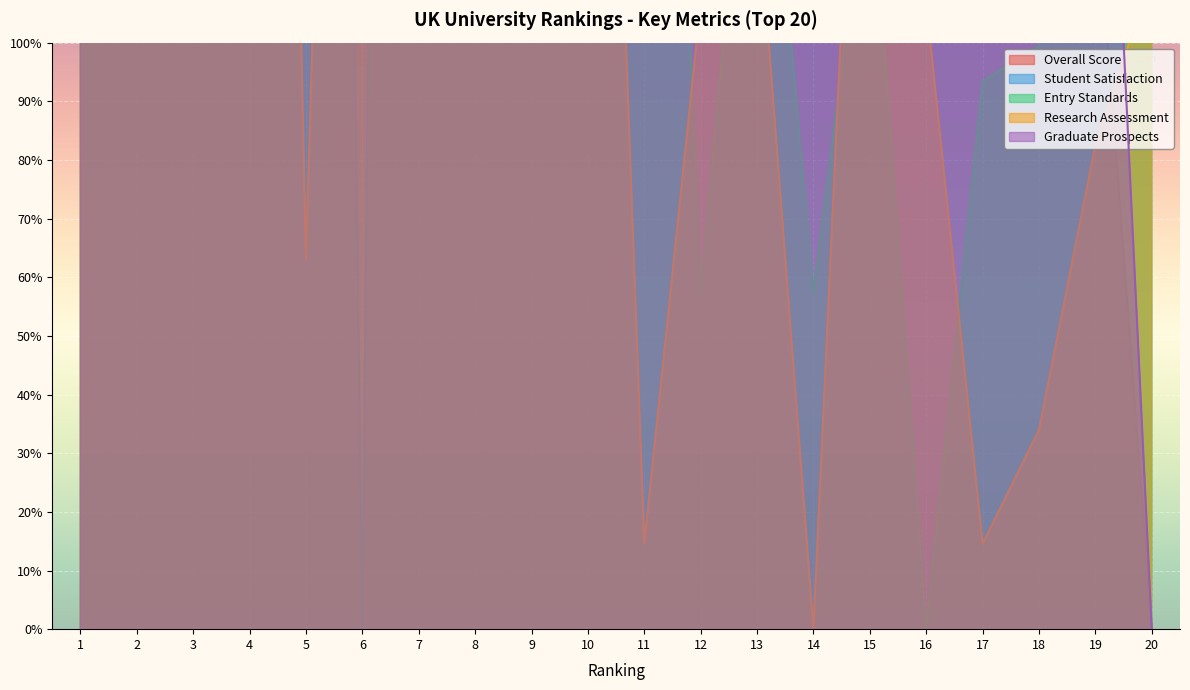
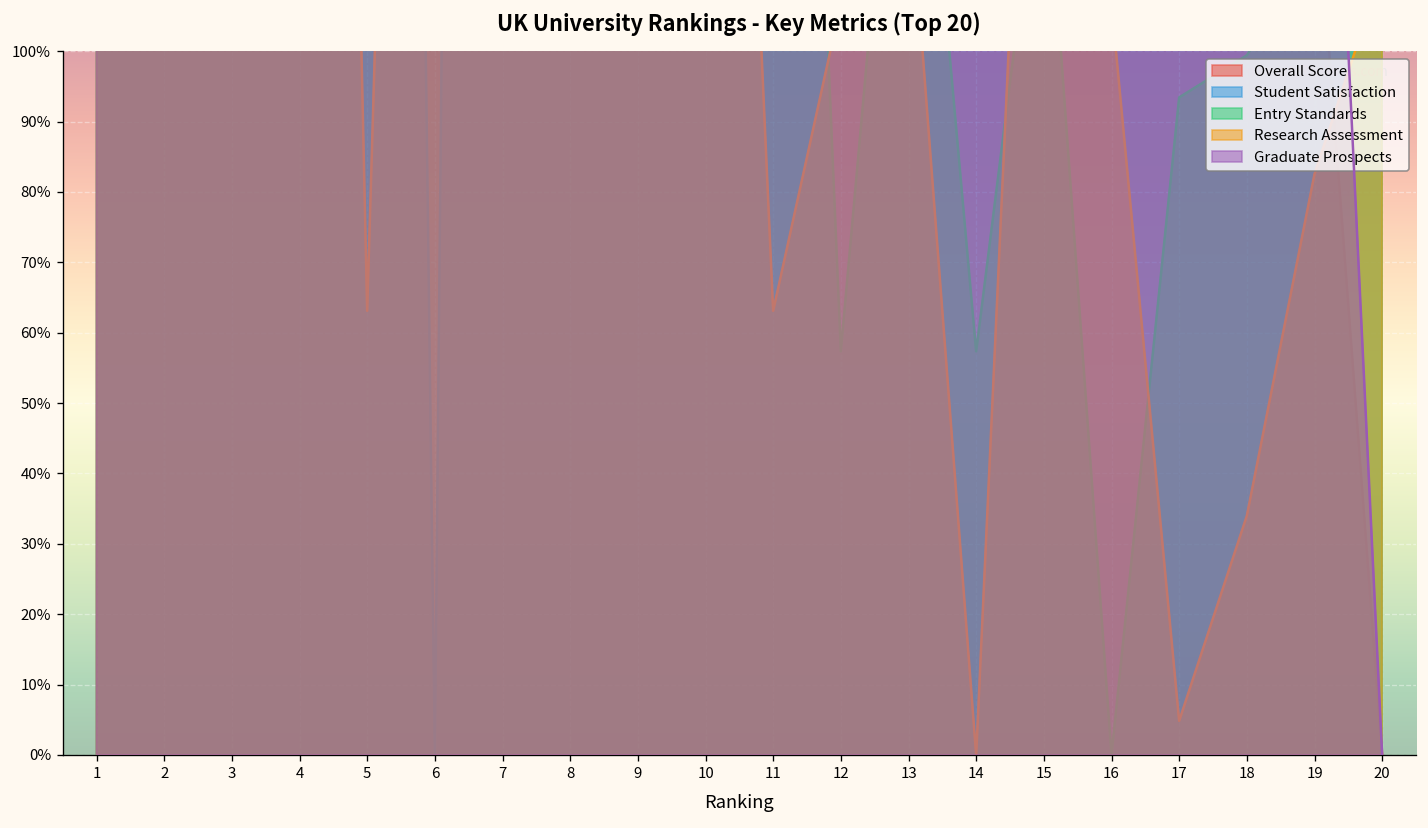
Research Assessment, 11: 15% -> 63%
Research Assessment, 17: 15% -> 5%
